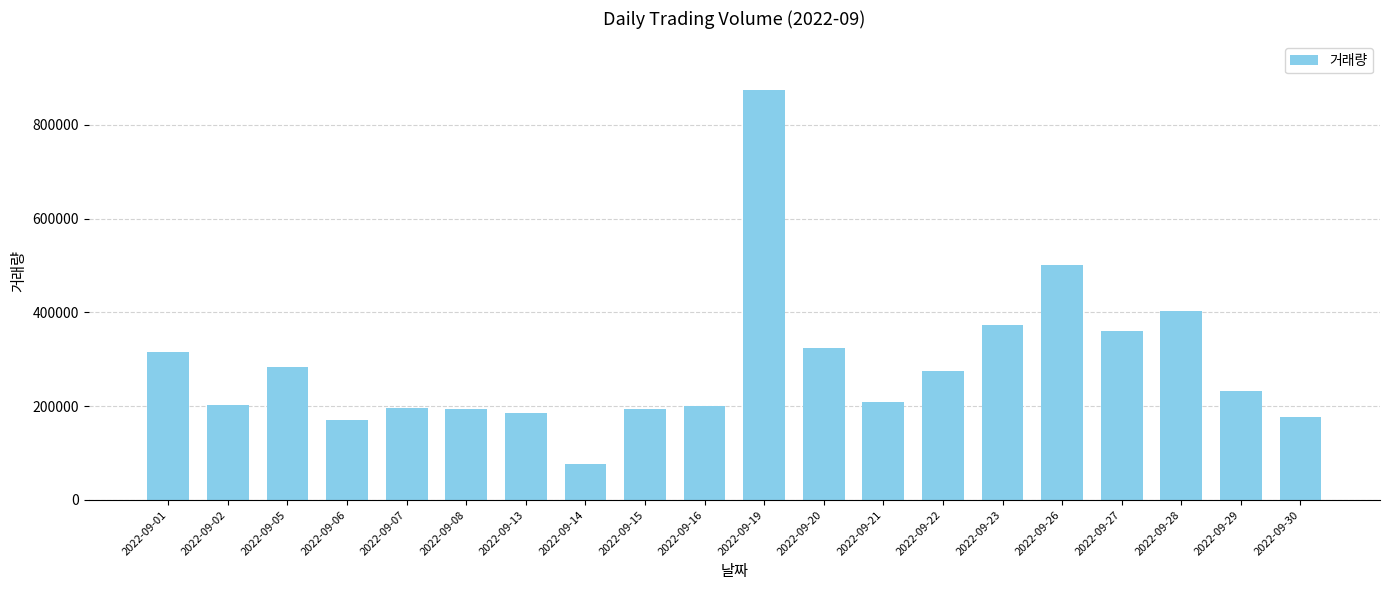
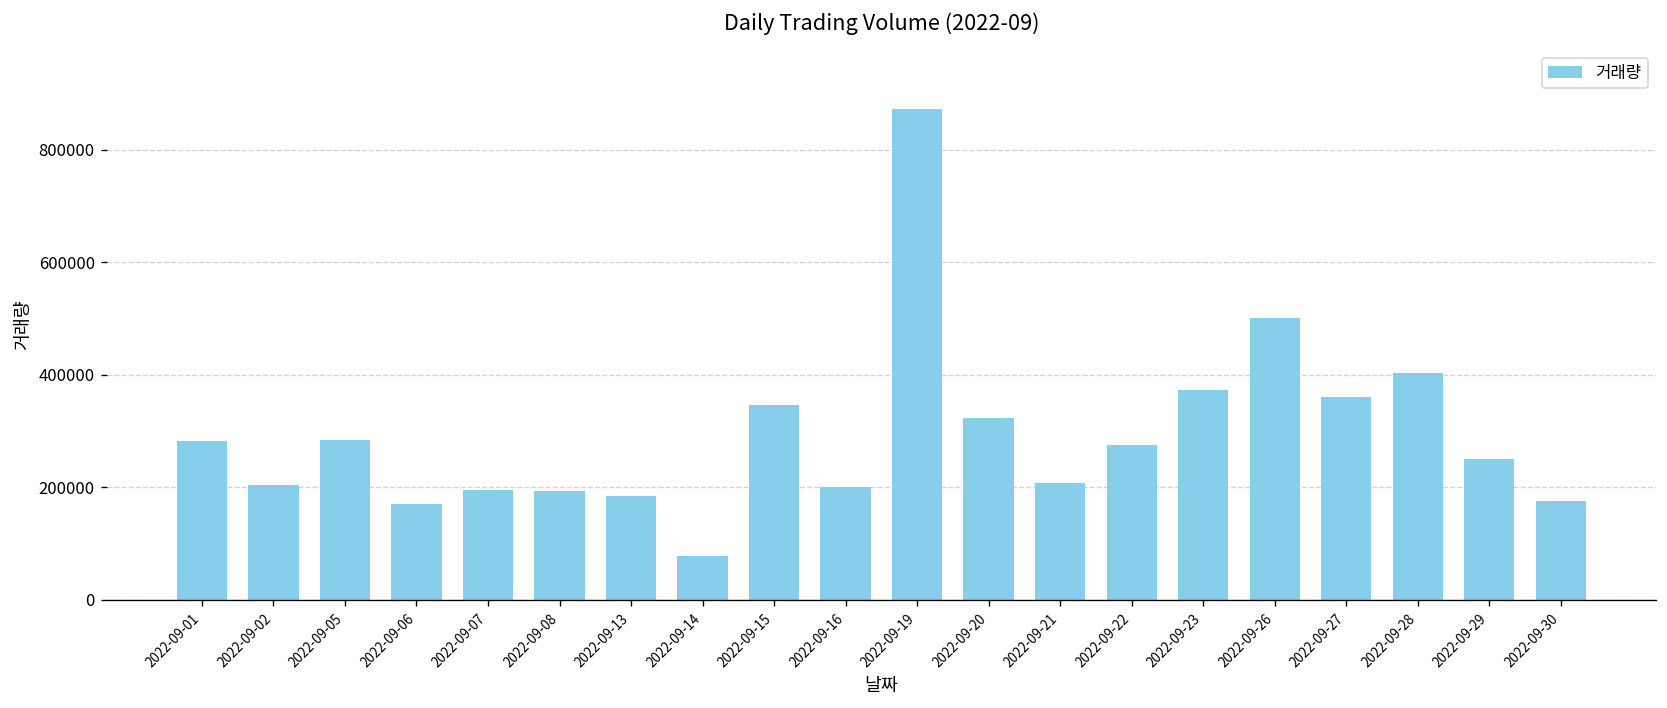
2022-09-01: 320000 -> 280000
2022-09-15: 190000 -> 350000
2022-09-29: 230000 -> 250000
